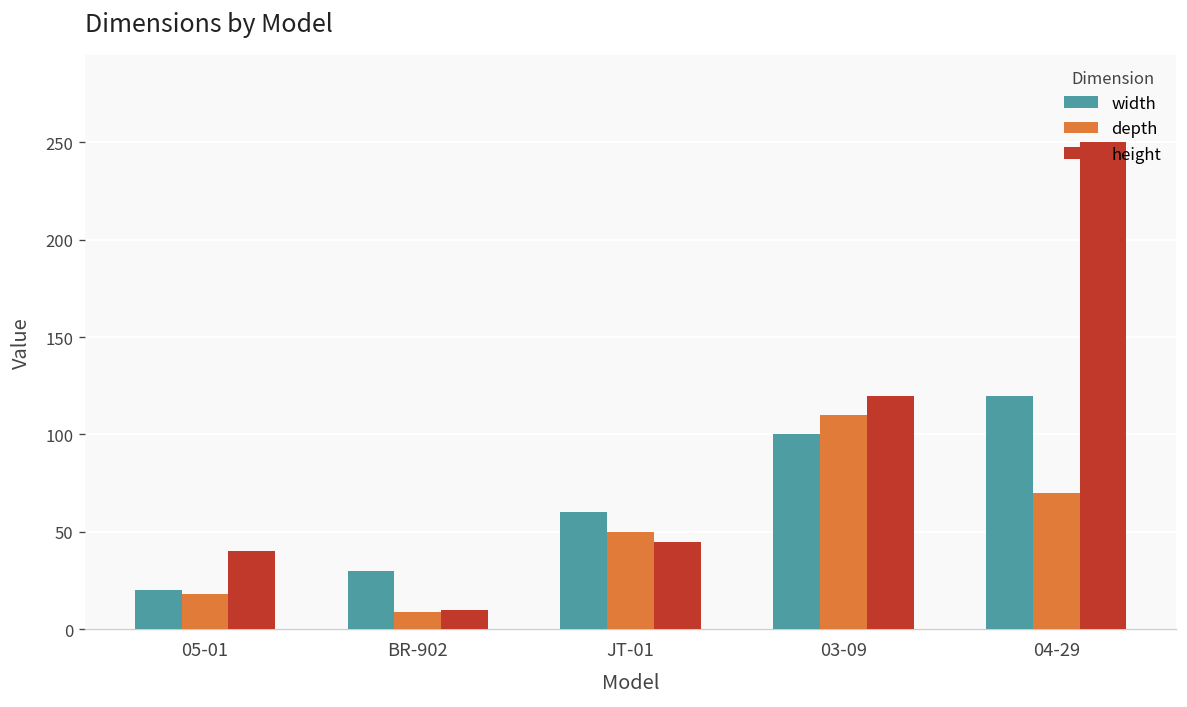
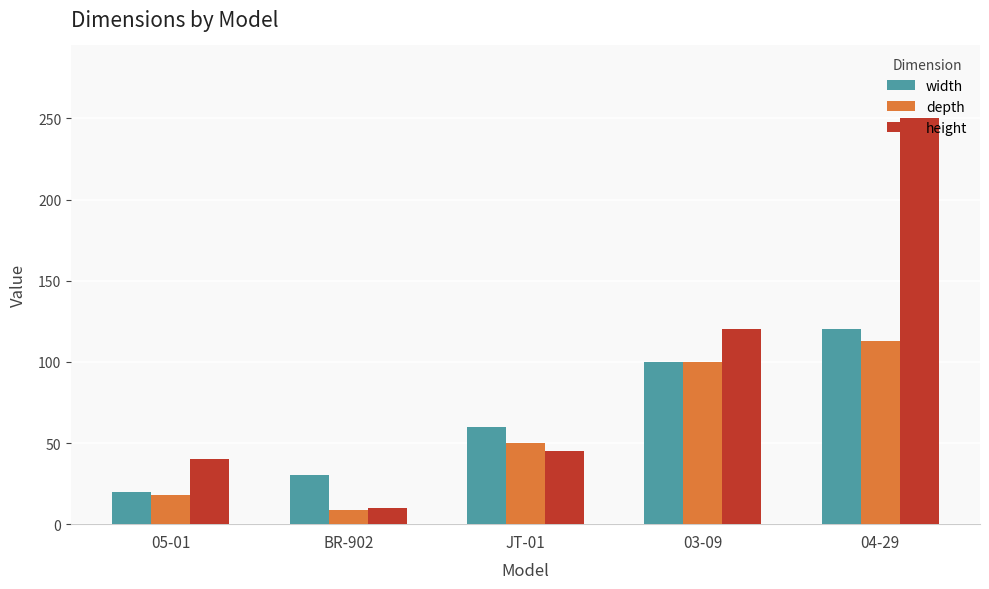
depth, 03-09: 110 -> 100
depth, 04-29: 70 -> 113
